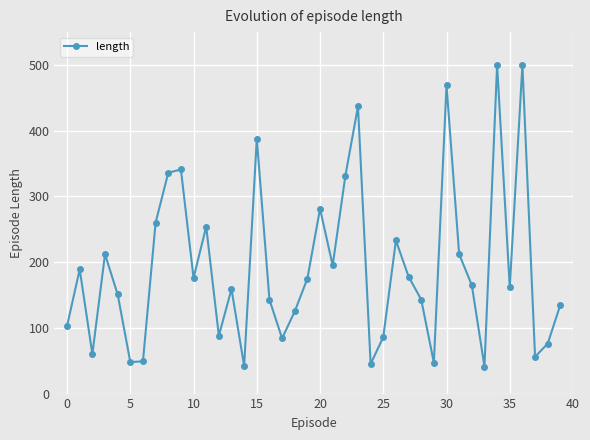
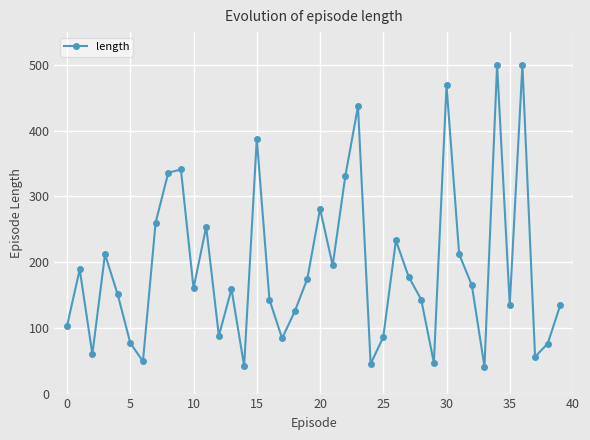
5: 50 -> 80
10: 180 -> 160
35: 160 -> 140
